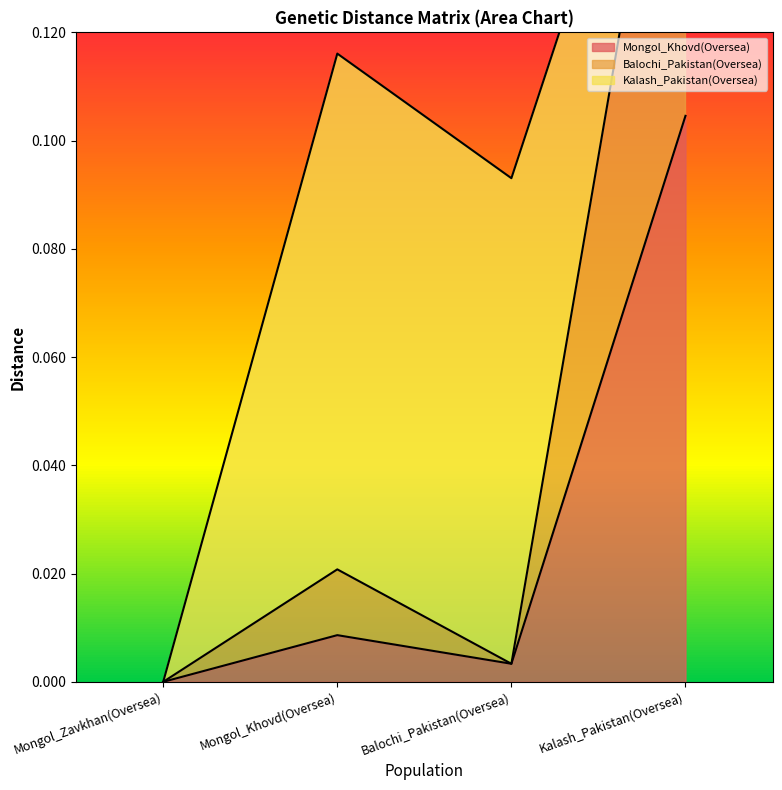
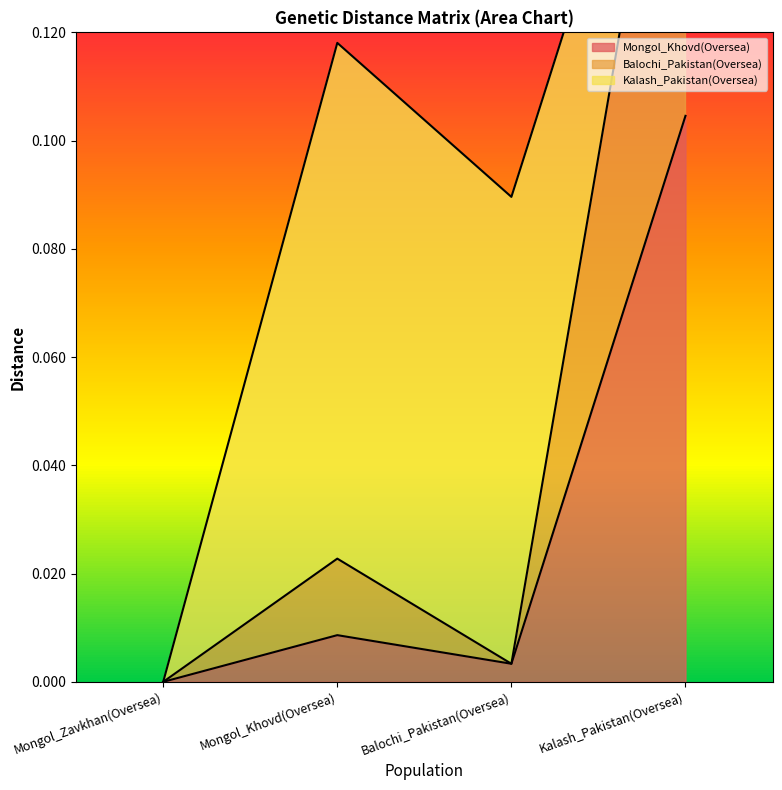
Balochi_Pakistan(Oversea), Mongol_Khovd(Oversea): 0.012 -> 0.014
Kalash_Pakistan(Oversea), Balochi_Pakistan(Oversea): 0.090 -> 0.086
